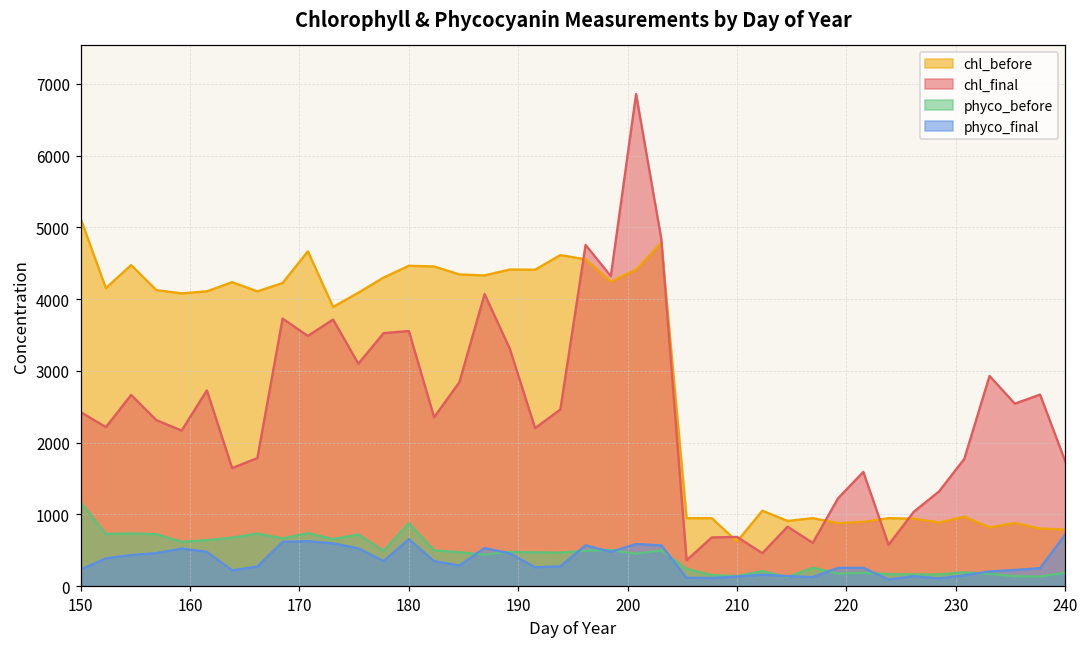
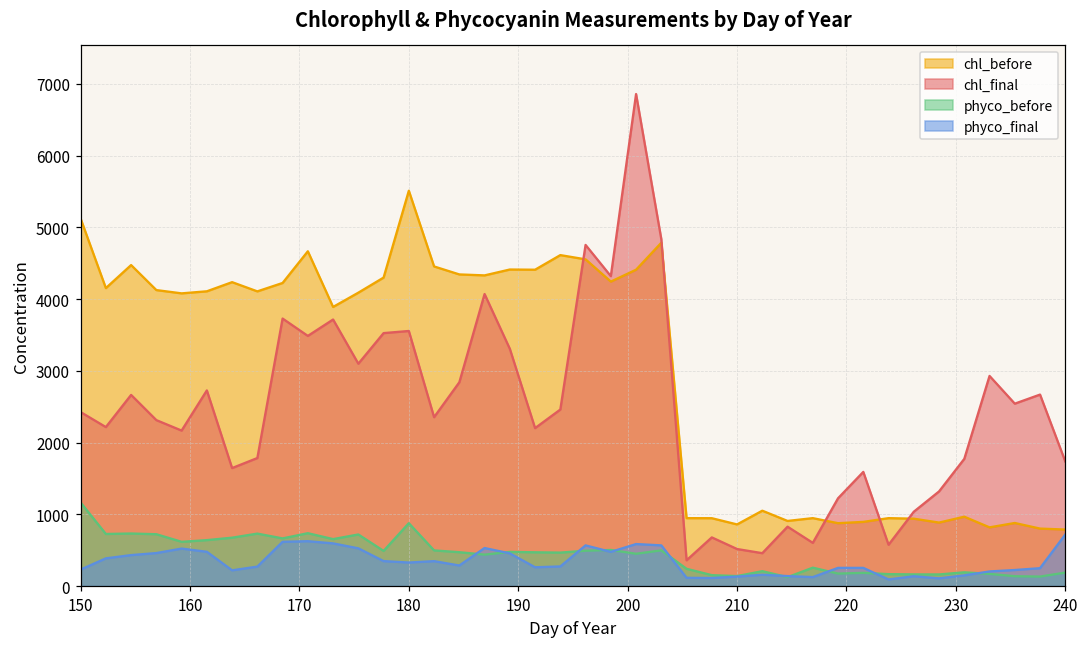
chl_before, 180: 4500 -> 5500
phyco_final, 180: 700 -> 300
chl_before, 210: 600 -> 900
chl_final, 210: 700 -> 500
